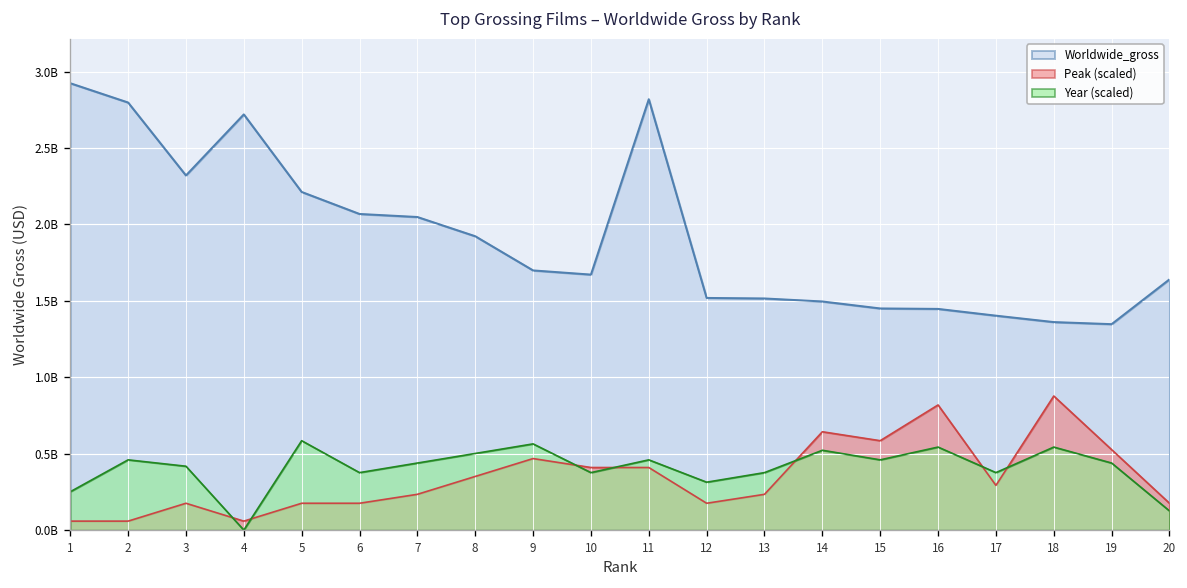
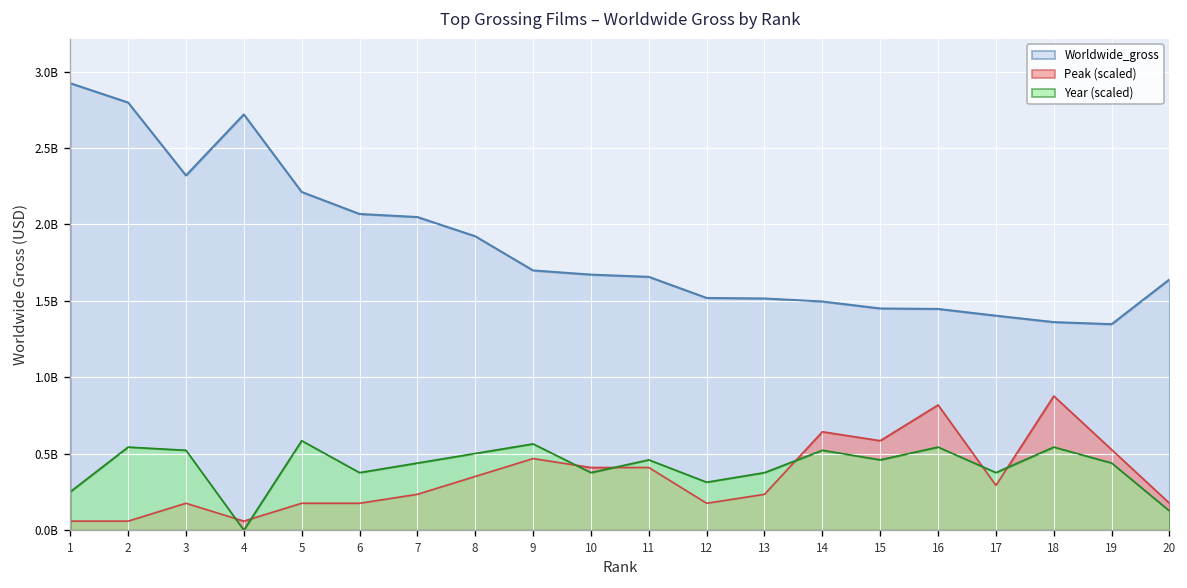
Year (scaled), 2: 460000000 -> 540000000
Year (scaled), 3: 420000000 -> 520000000
Worldwide_gross, 11: 2820000000 -> 1660000000
